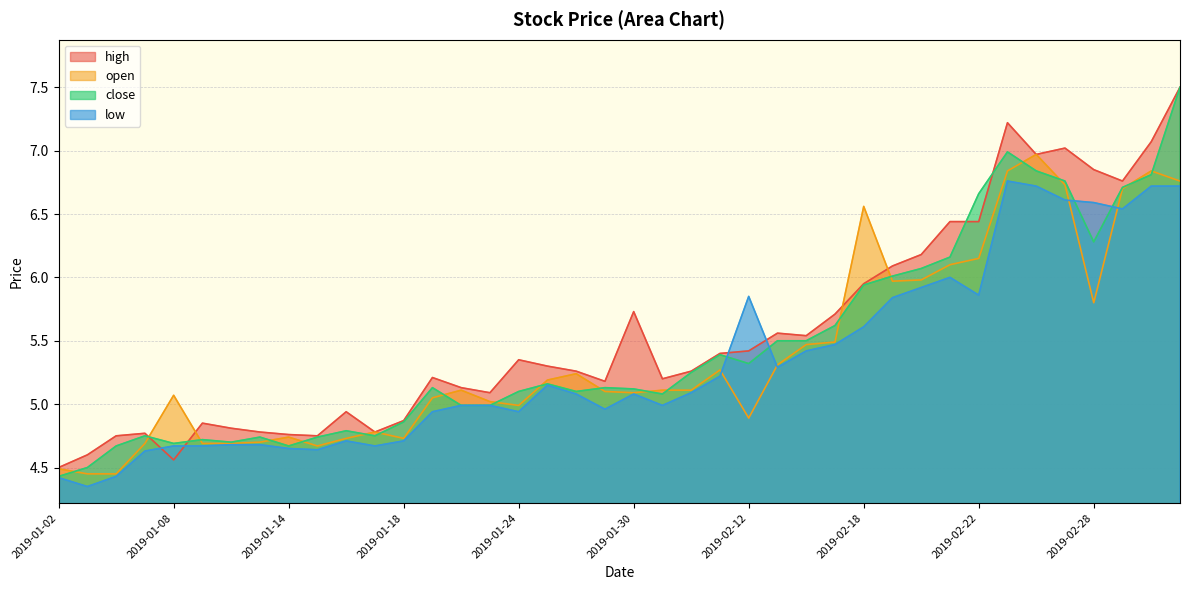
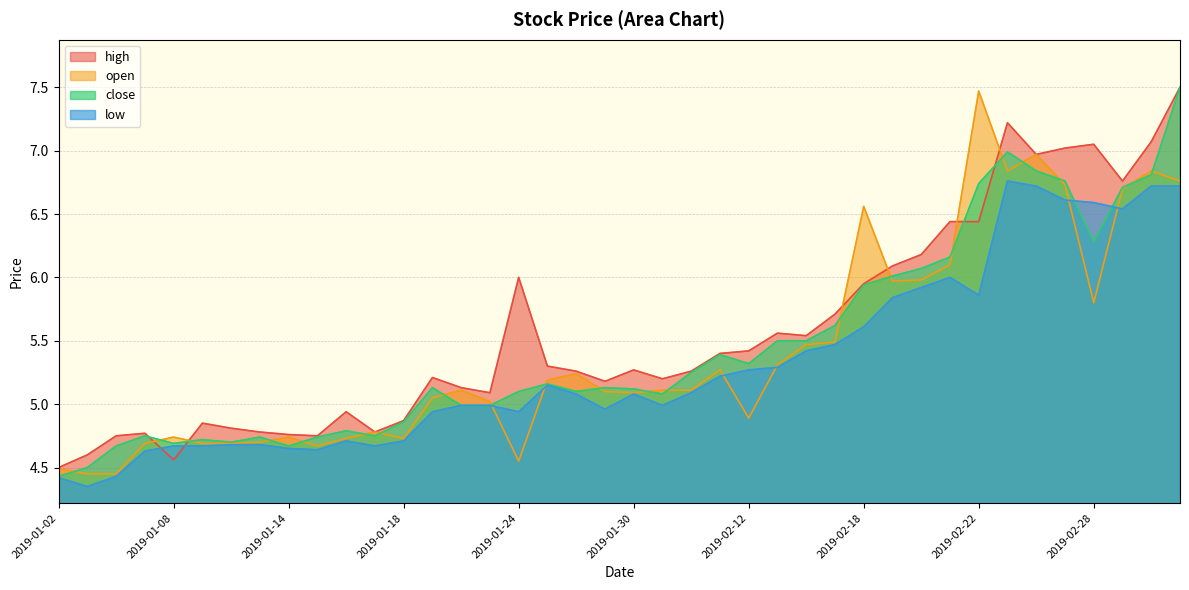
open, 2019-01-08: 5.07 -> 4.74
high, 2019-01-24: 5.35 -> 6.00
open, 2019-01-24: 4.99 -> 4.55
high, 2019-01-30: 5.73 -> 5.27
low, 2019-02-12: 5.85 -> 5.27
open, 2019-02-22: 6.15 -> 7.47
close, 2019-02-22: 6.66 -> 6.74
high, 2019-02-28: 6.85 -> 7.05
